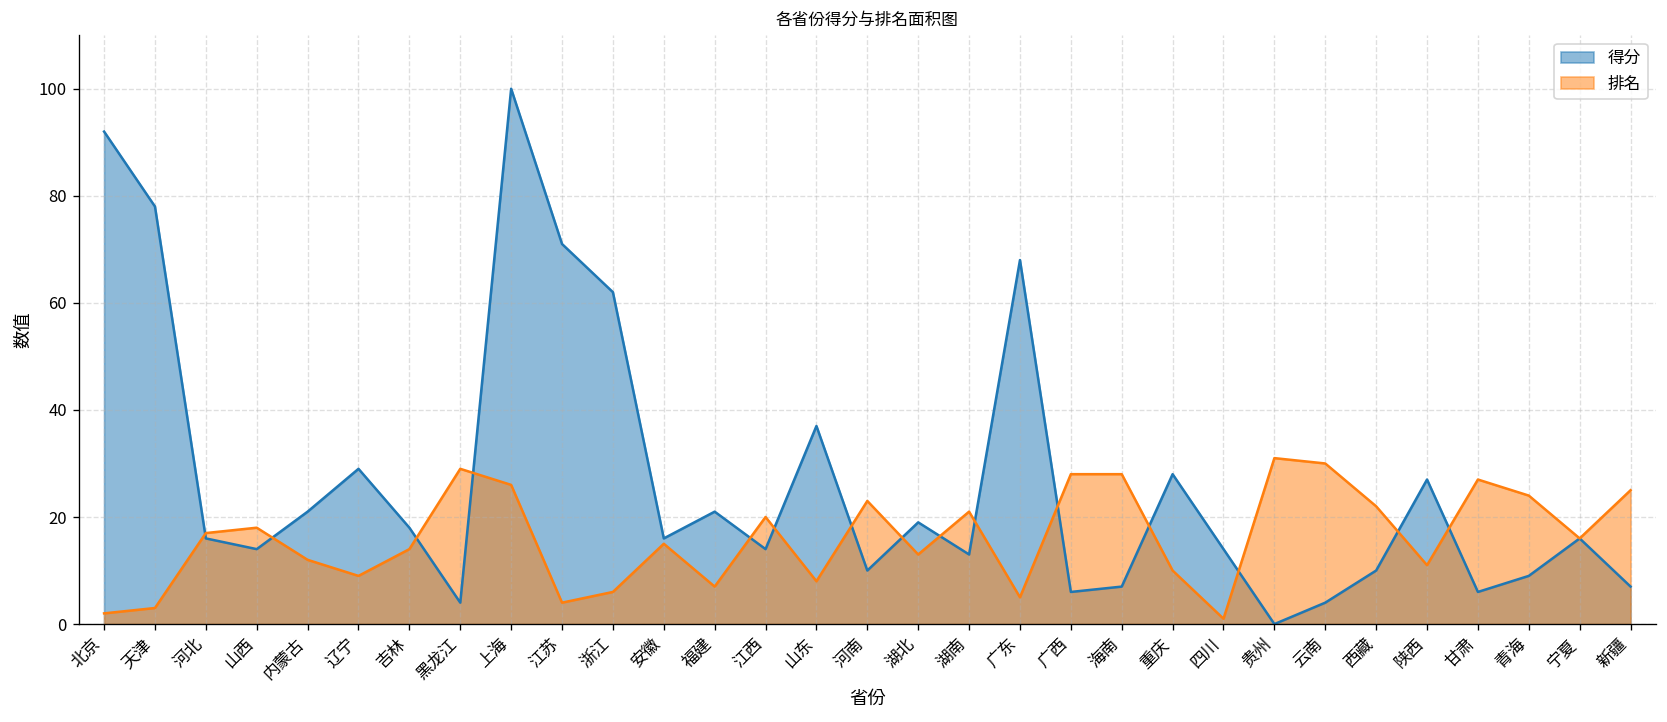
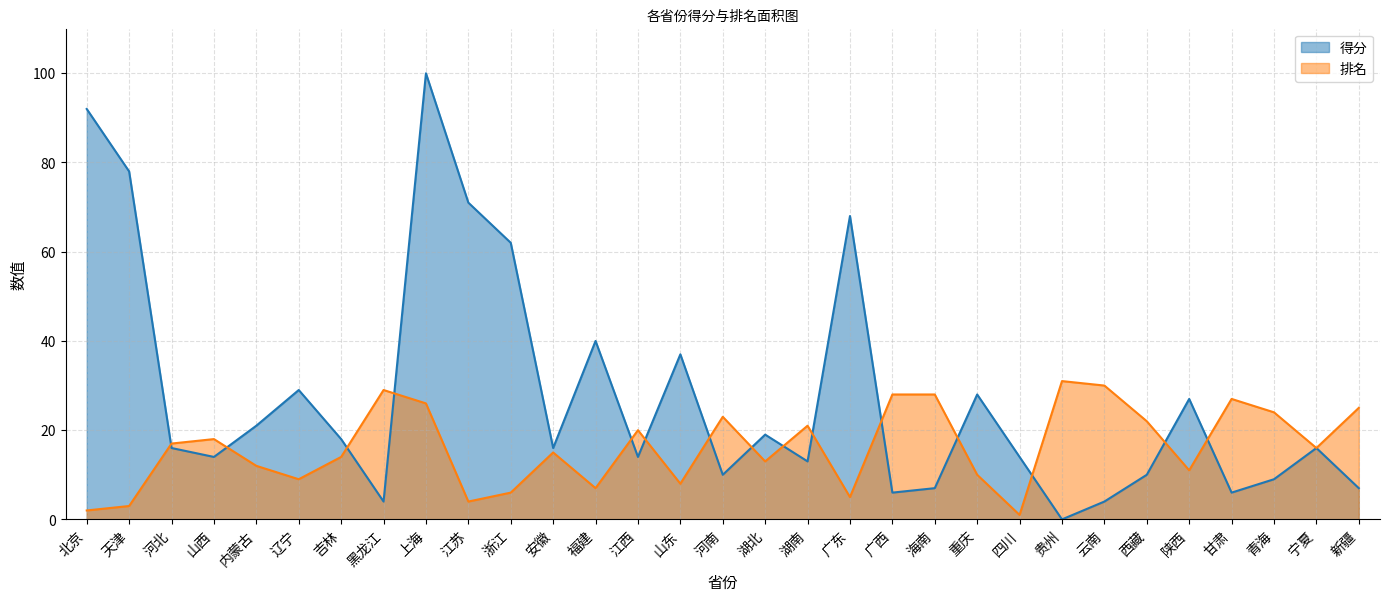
得分, 福建: 21 -> 40
